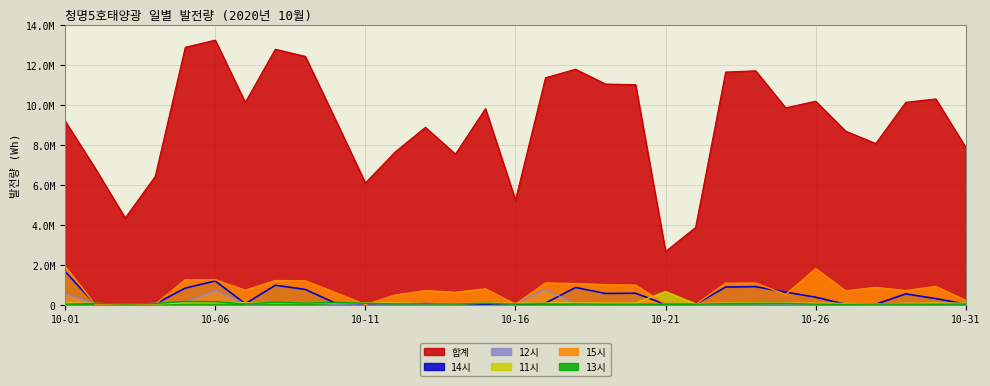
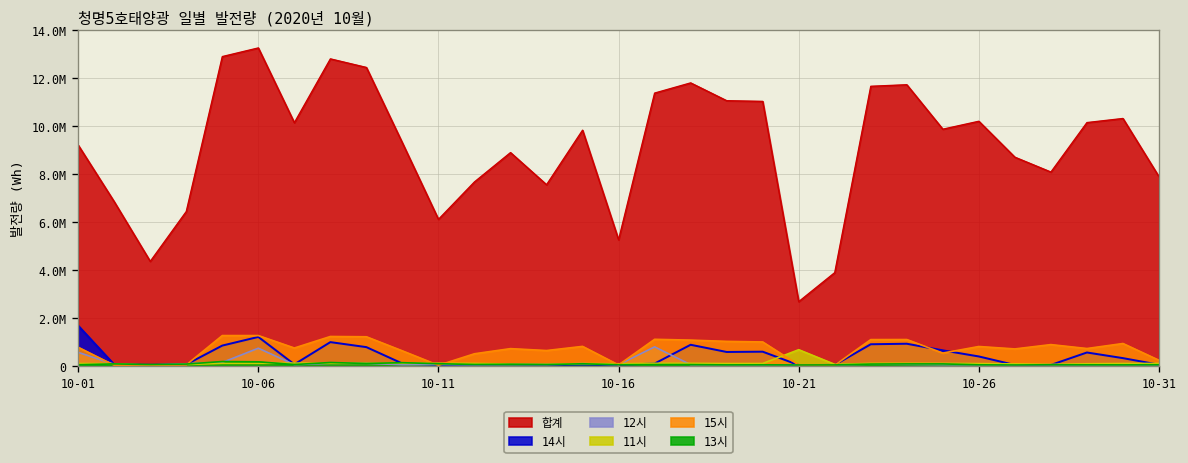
15시, 10-01: 1900000 -> 800000
15시, 10-26: 1800000 -> 800000
